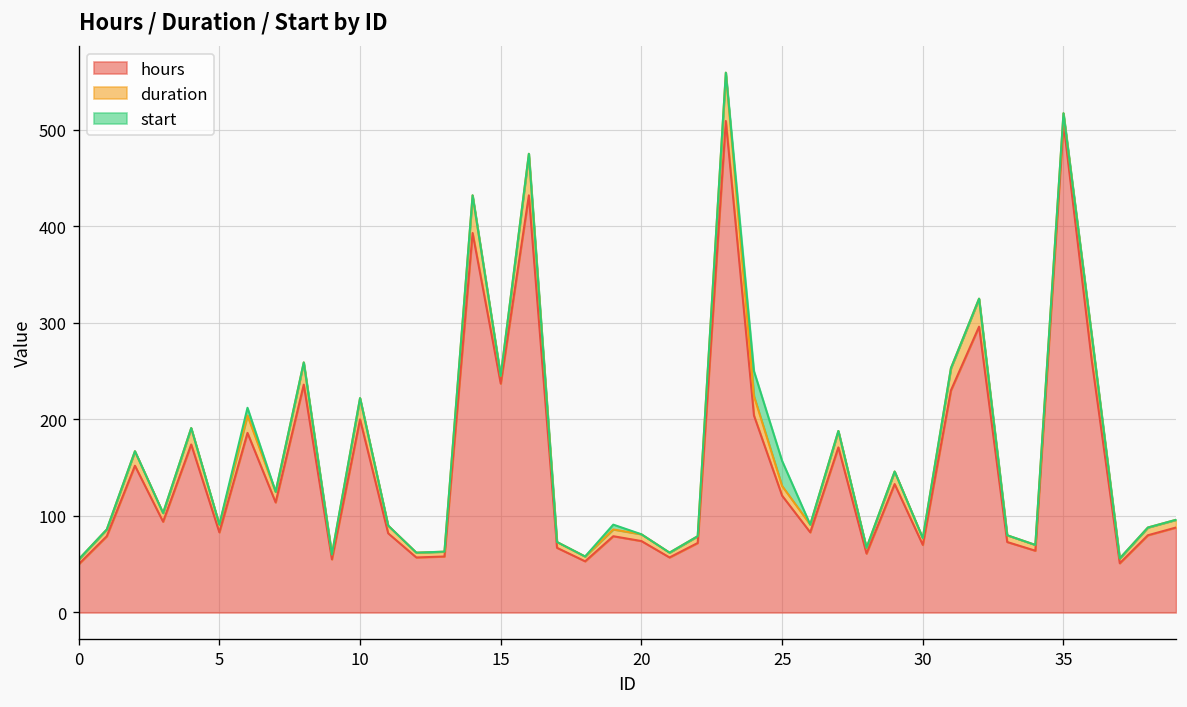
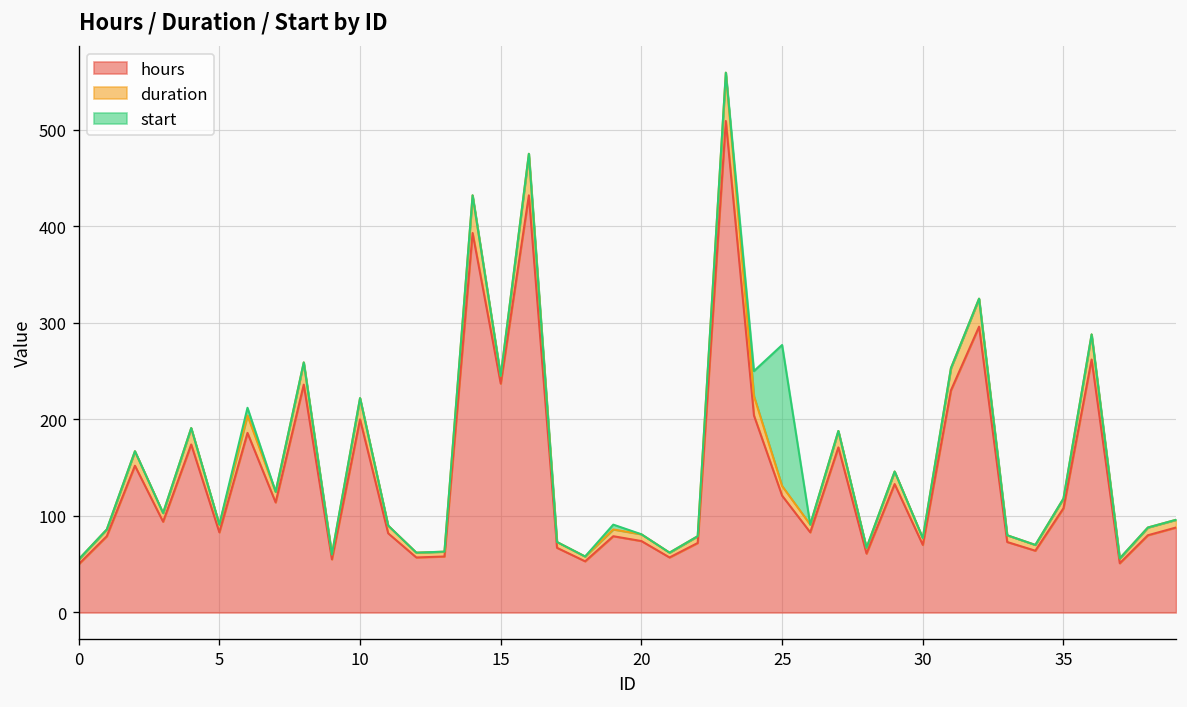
start, 25: 30 -> 150
hours, 35: 510 -> 110
